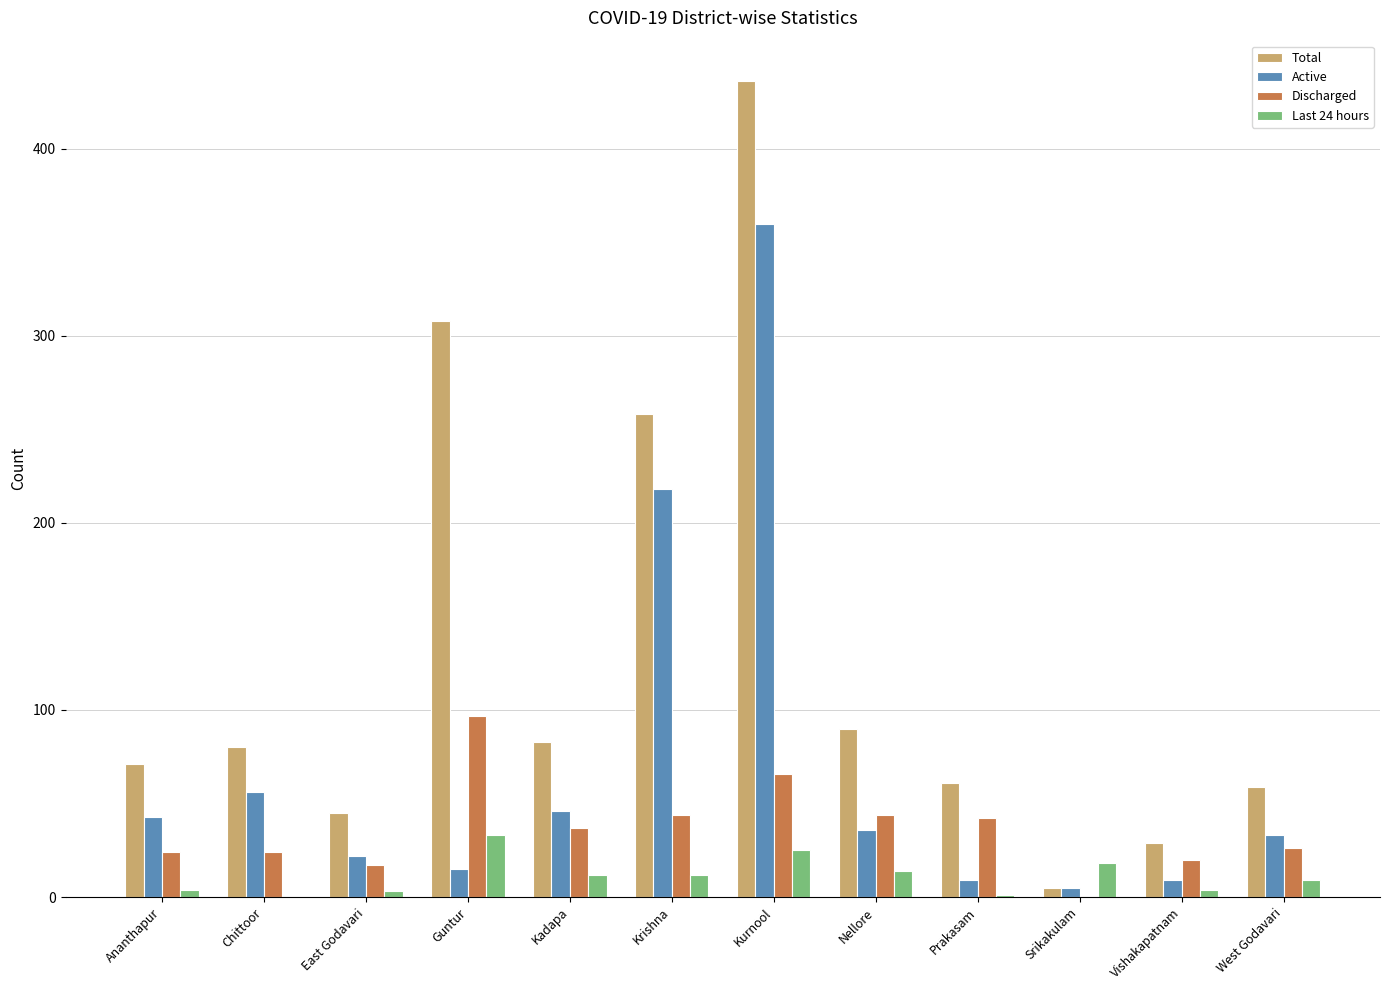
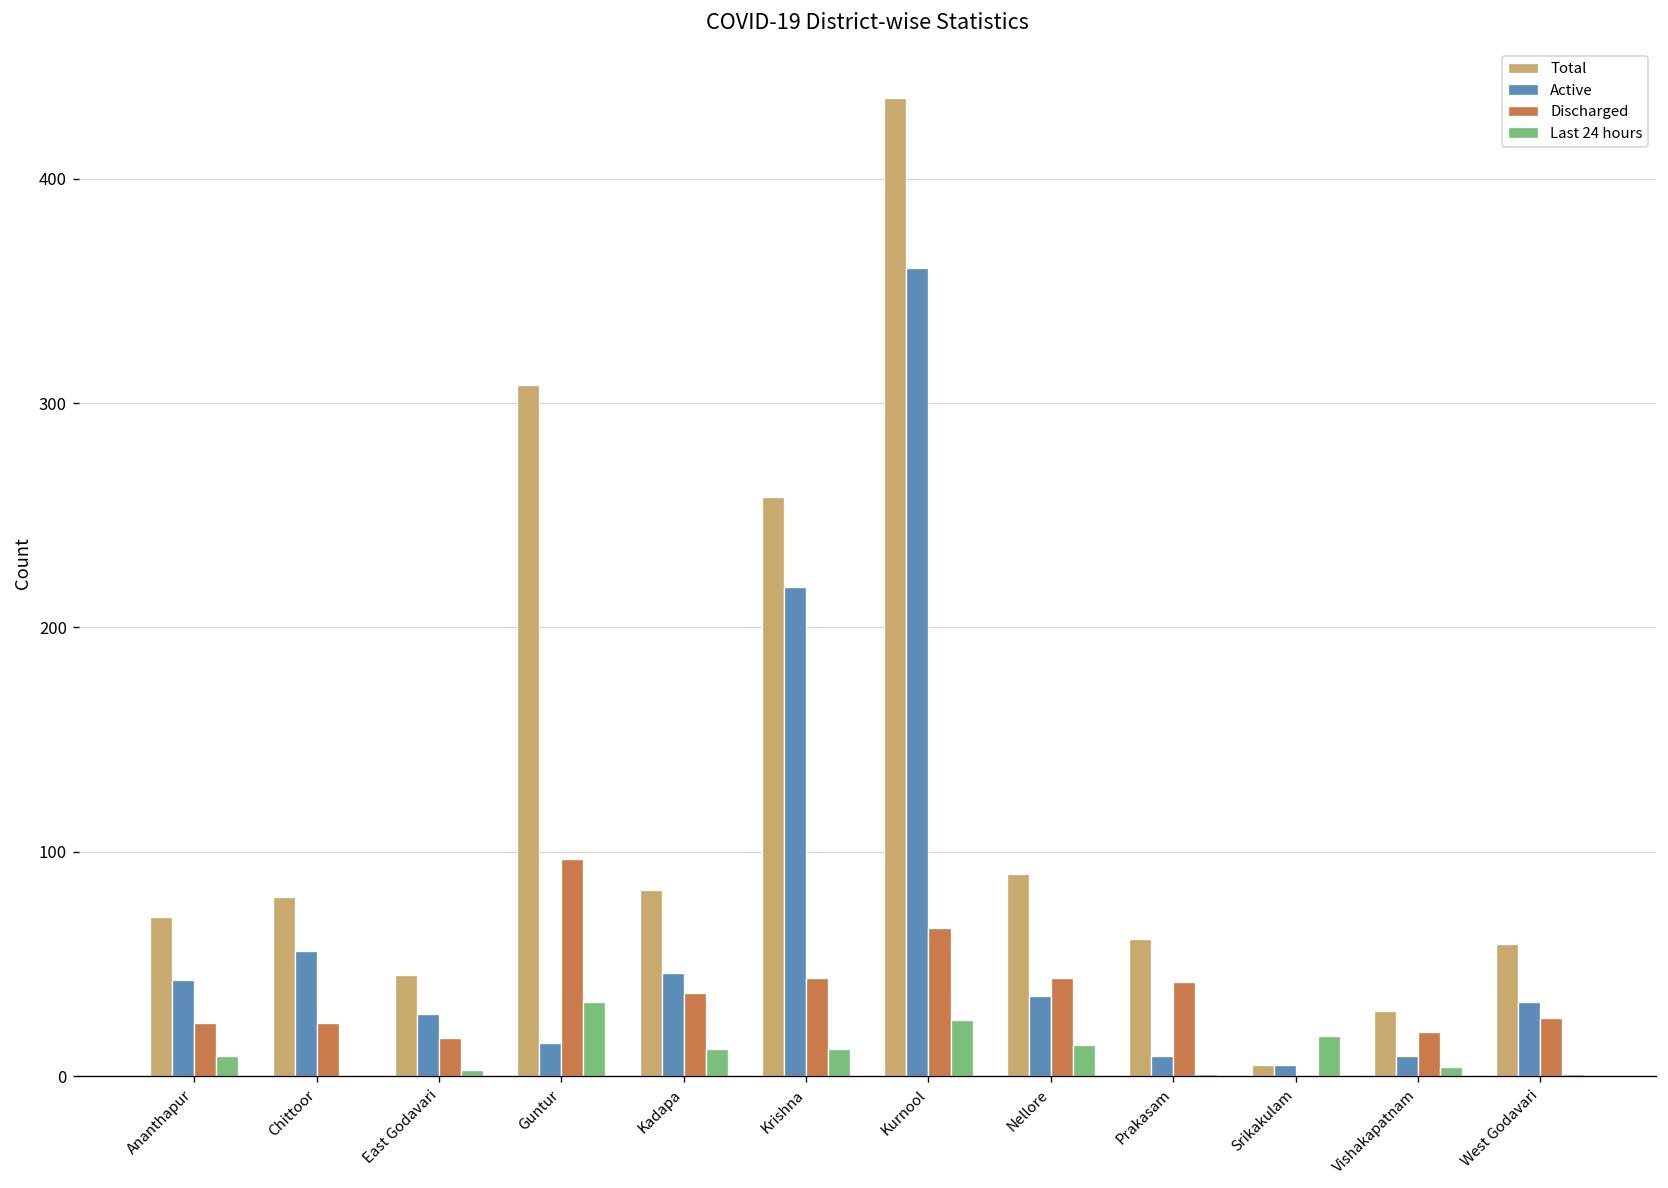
Last 24 hours, Ananthapur: 4 -> 9
Active, East Godavari: 22 -> 28
Last 24 hours, West Godavari: 9 -> 1
